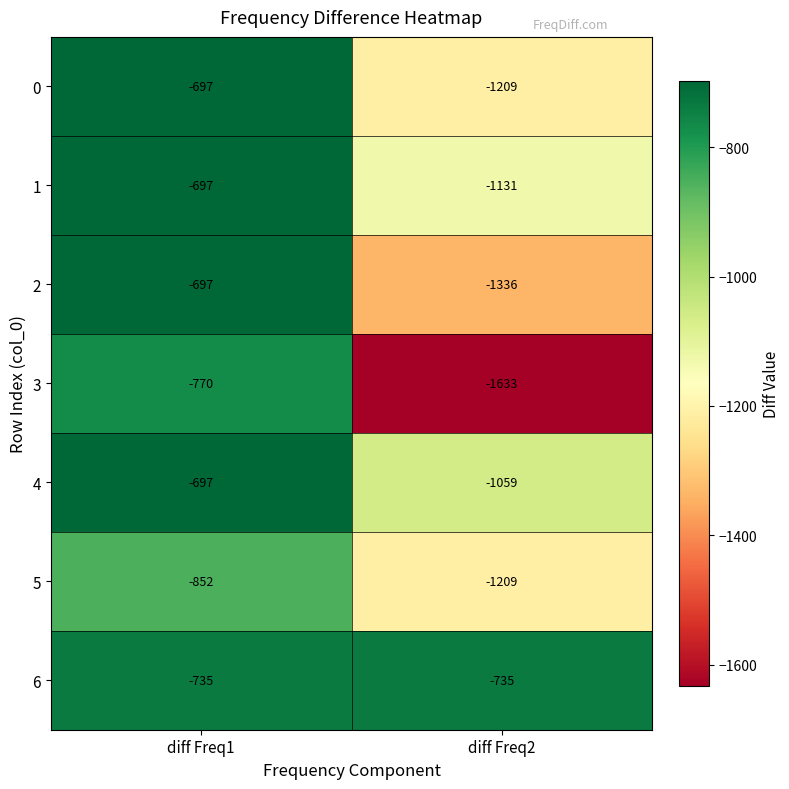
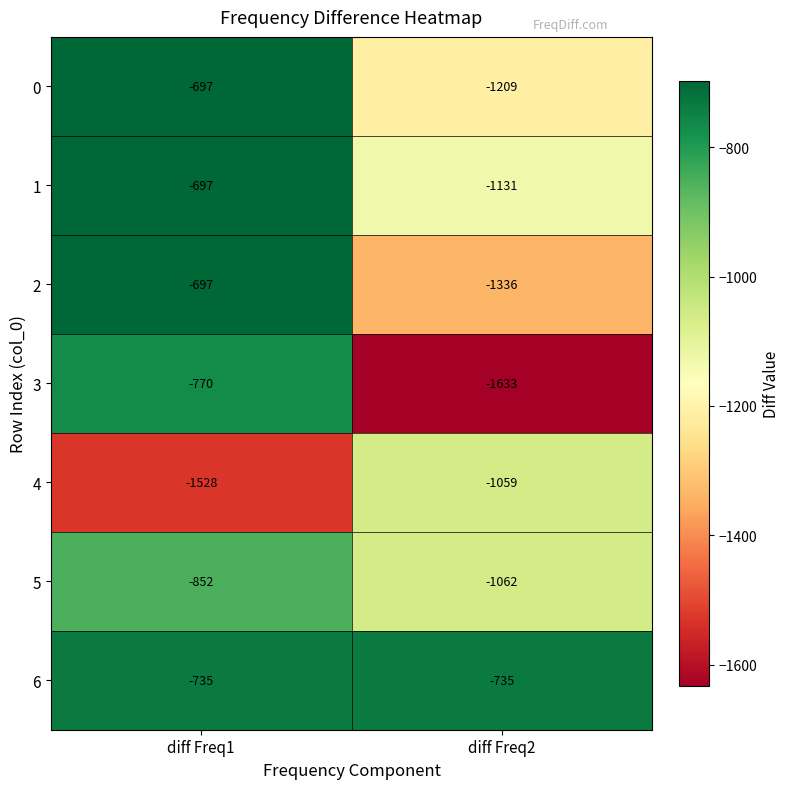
4, diff Freq1: -697 -> -1528
5, diff Freq2: -1209 -> -1062
